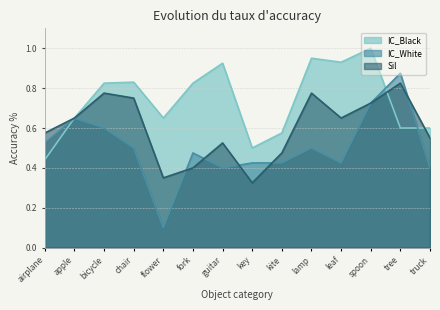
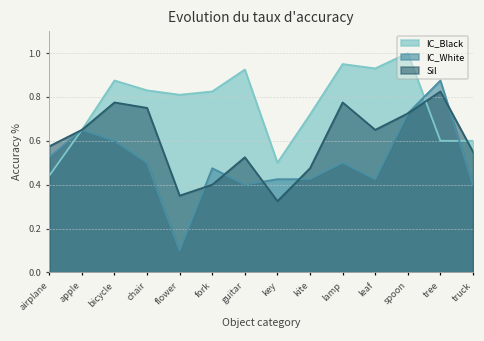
IC_Black, bicycle: 0.83 -> 0.88
IC_Black, flower: 0.65 -> 0.81
IC_Black, kite: 0.58 -> 0.72
